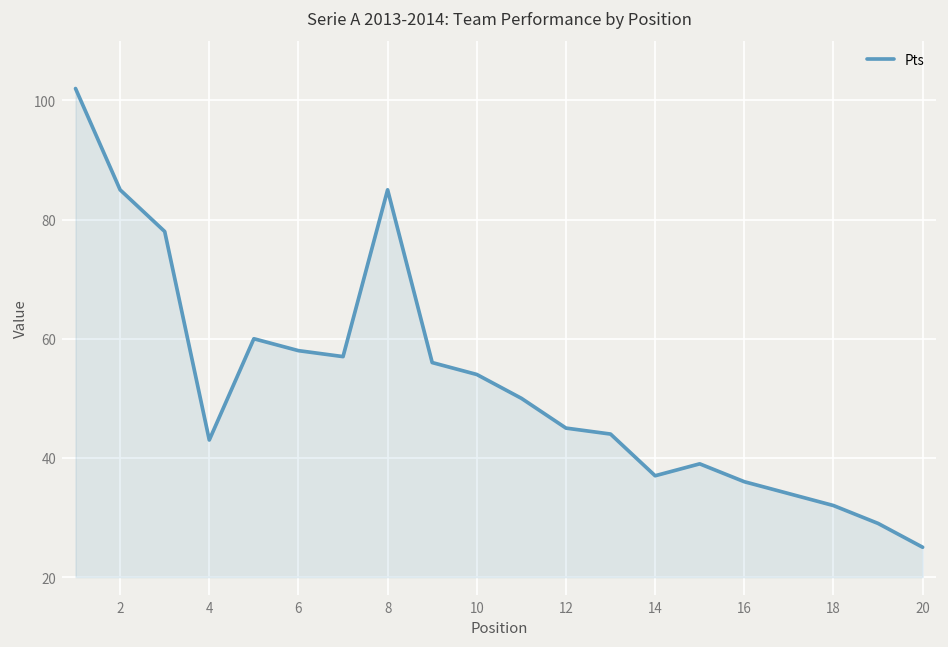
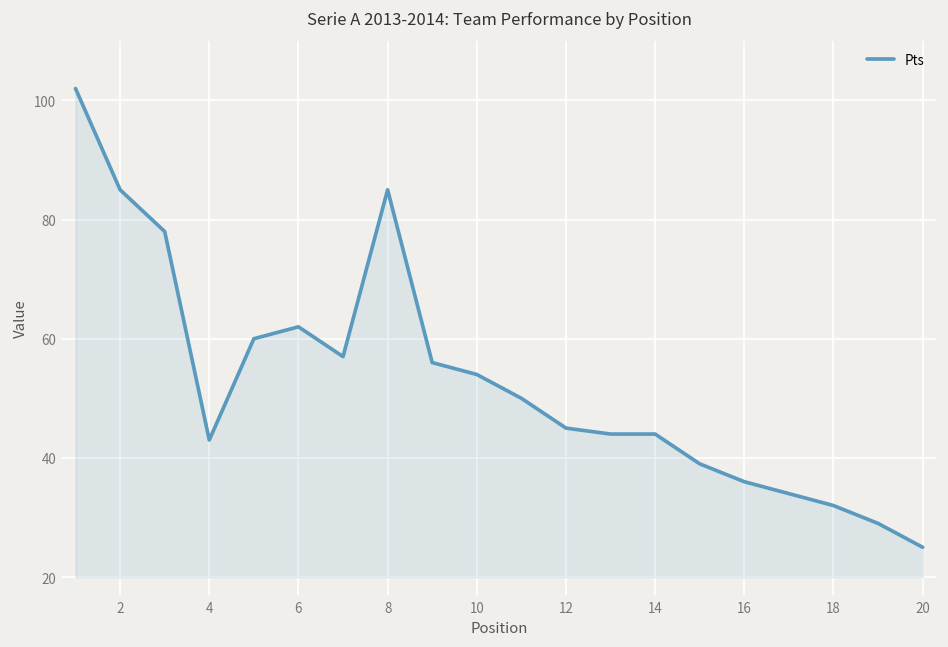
6: 58 -> 62
14: 37 -> 44
